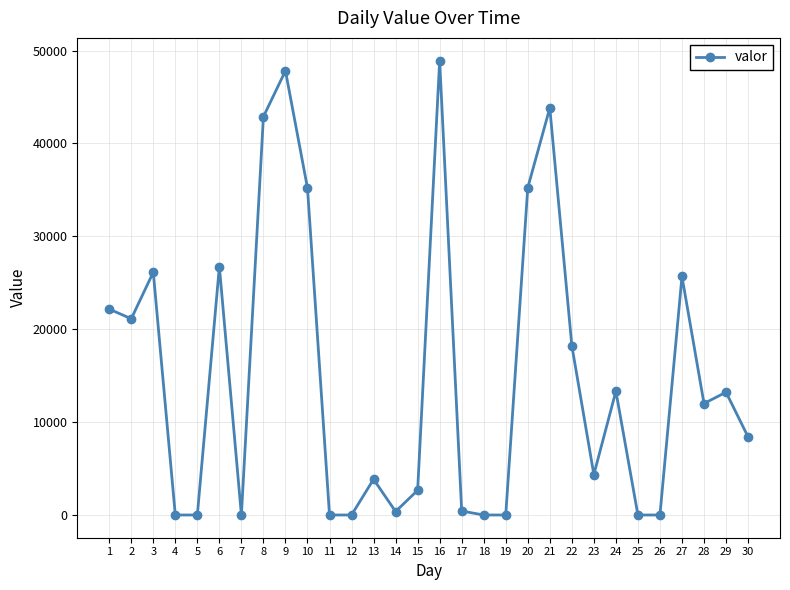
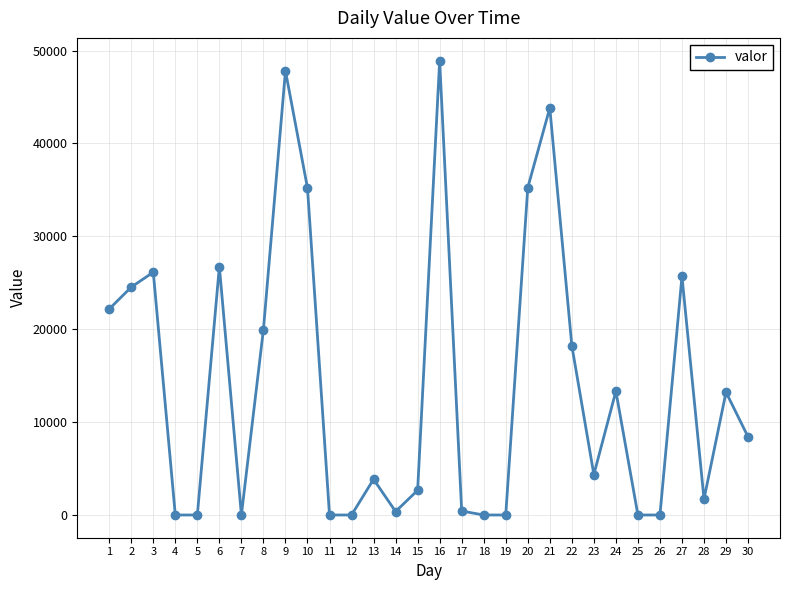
2: 21000 -> 25000
8: 43000 -> 20000
28: 12000 -> 2000
